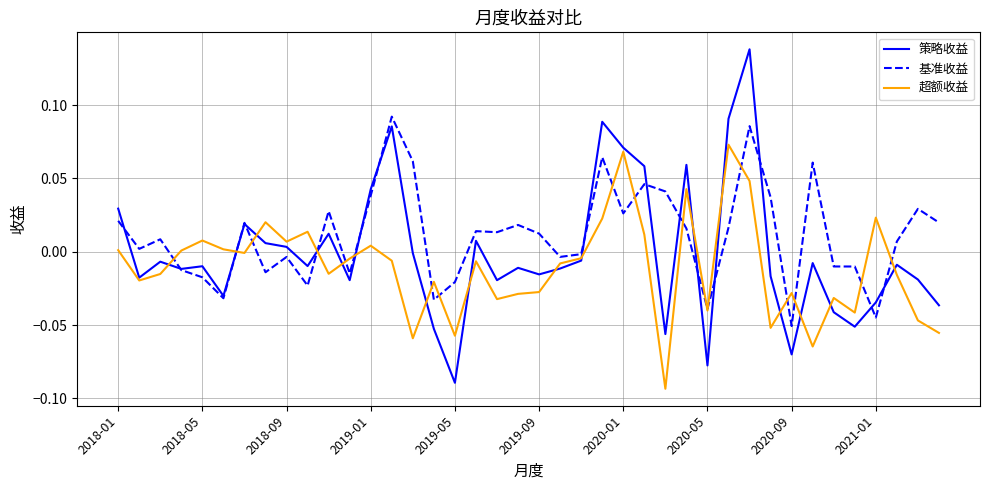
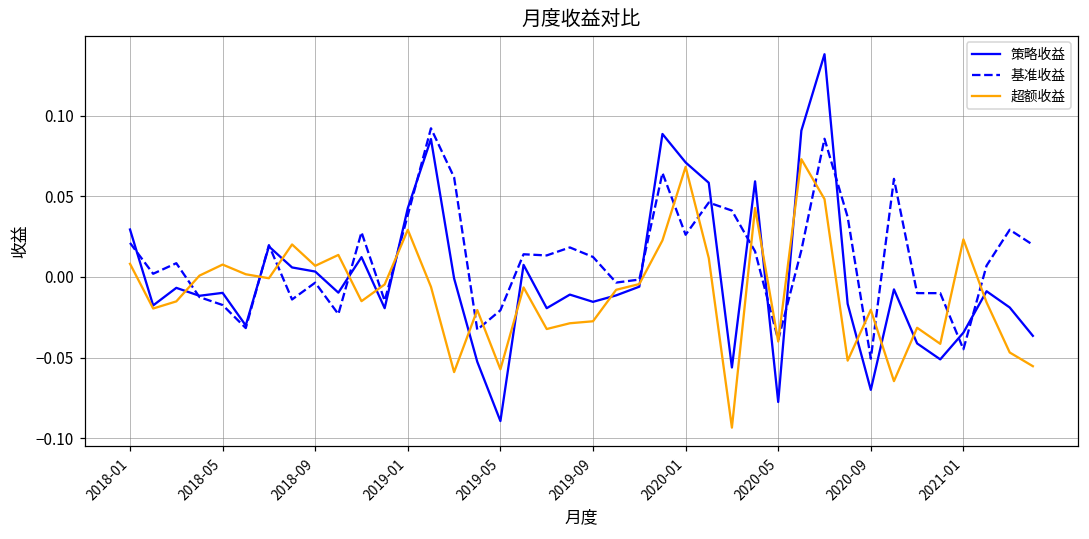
超额收益, 2018-01: 0.001 -> 0.008
超额收益, 2019-01: 0.004 -> 0.029
超额收益, 2020-09: -0.028 -> -0.020
